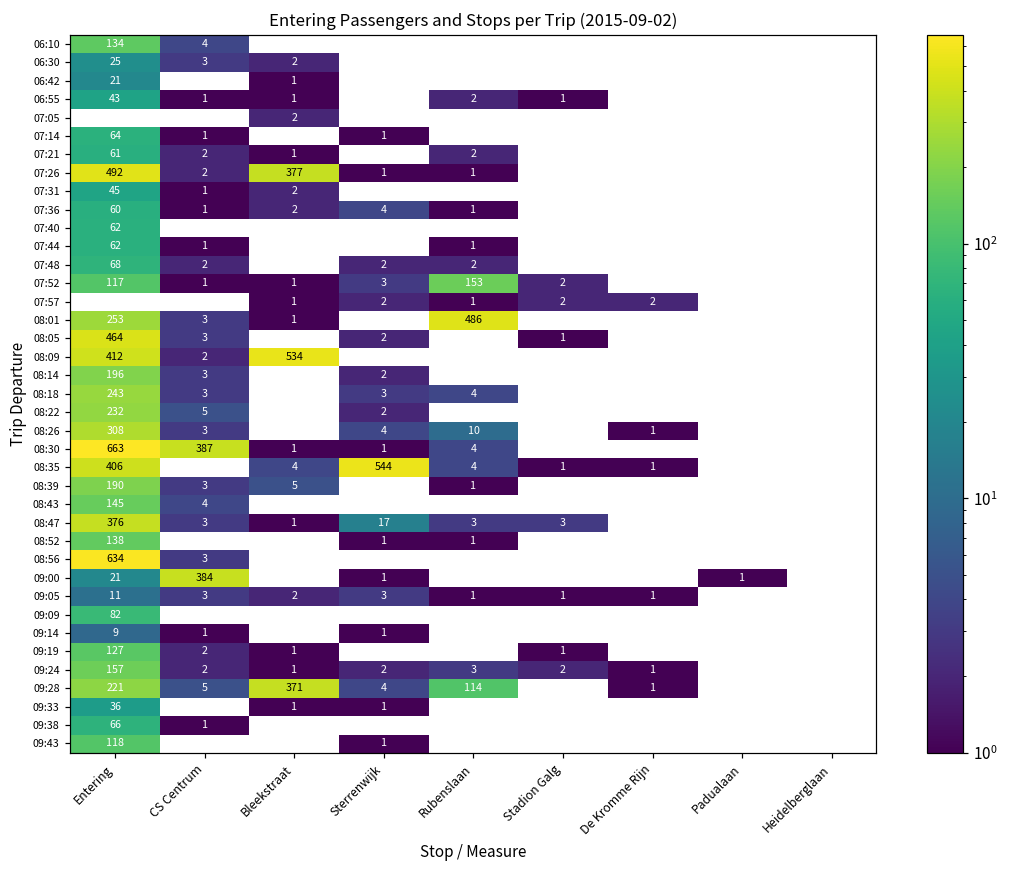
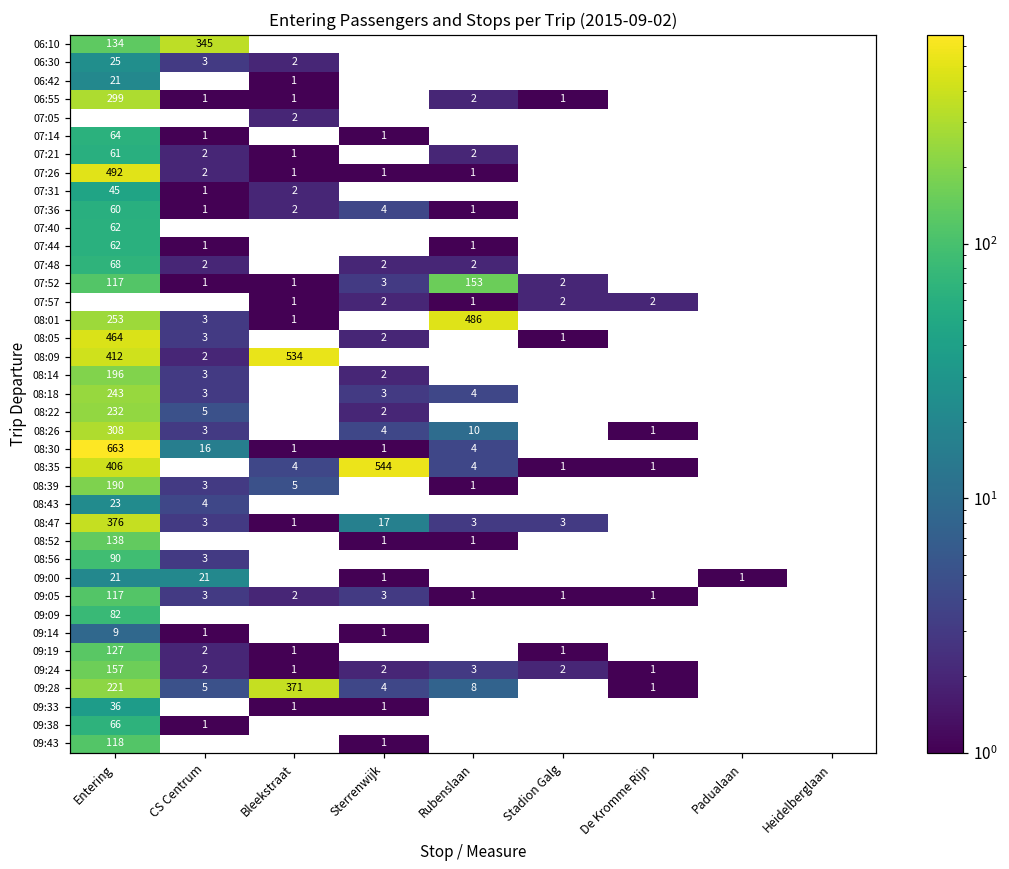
06:10, CS Centrum: 4 -> 345
06:55, Entering: 43 -> 299
07:26, Bleekstraat: 377 -> 1
08:30, CS Centrum: 387 -> 16
08:43, Entering: 145 -> 23
08:56, Entering: 634 -> 90
09:00, CS Centrum: 384 -> 21
09:05, Entering: 11 -> 117
09:28, Rubenslaan: 114 -> 8
